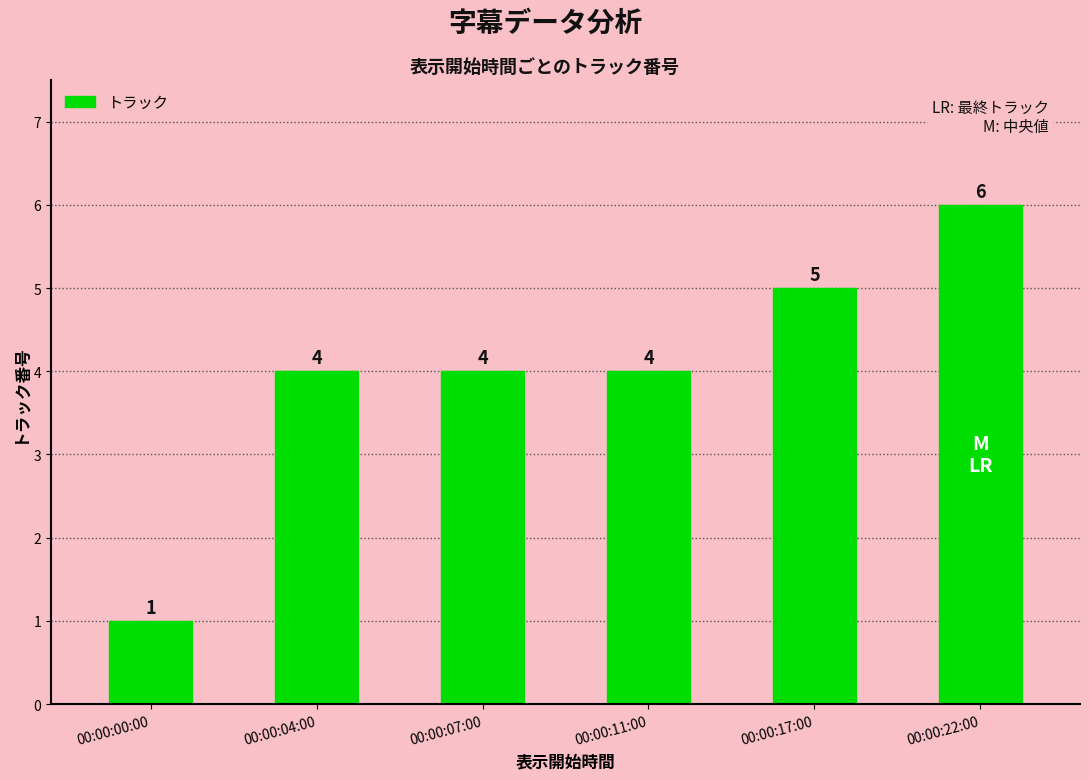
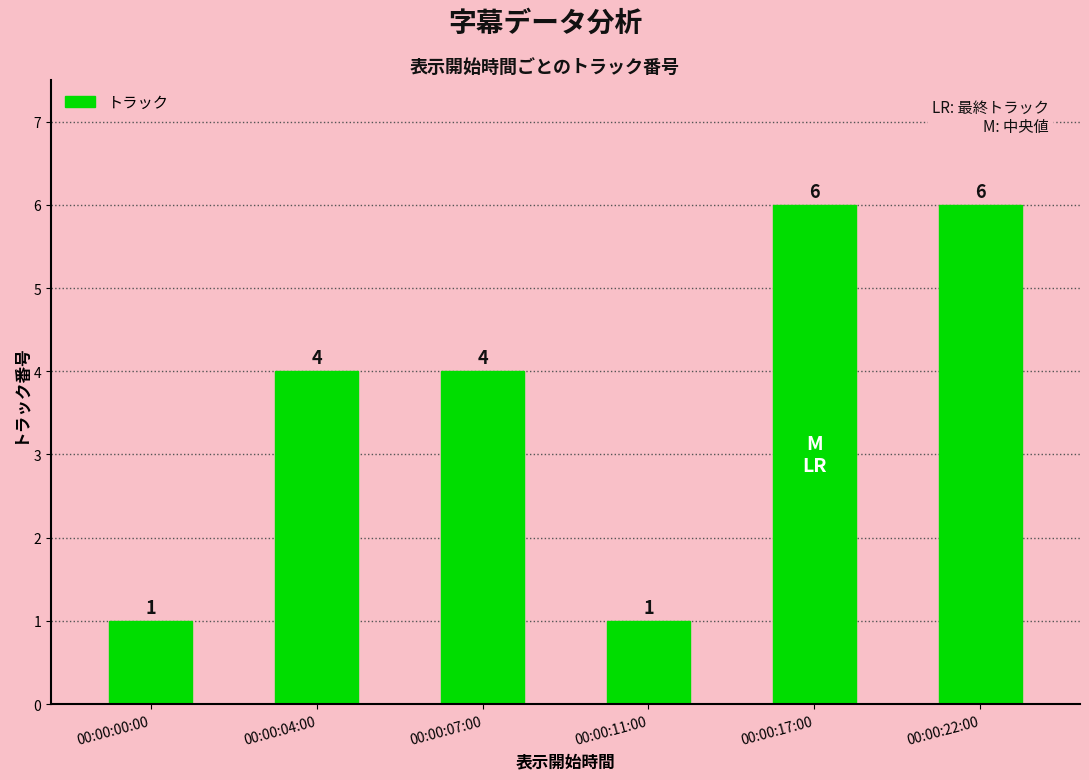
00:00:11:00: 4 -> 1
00:00:17:00: 5 -> 6
